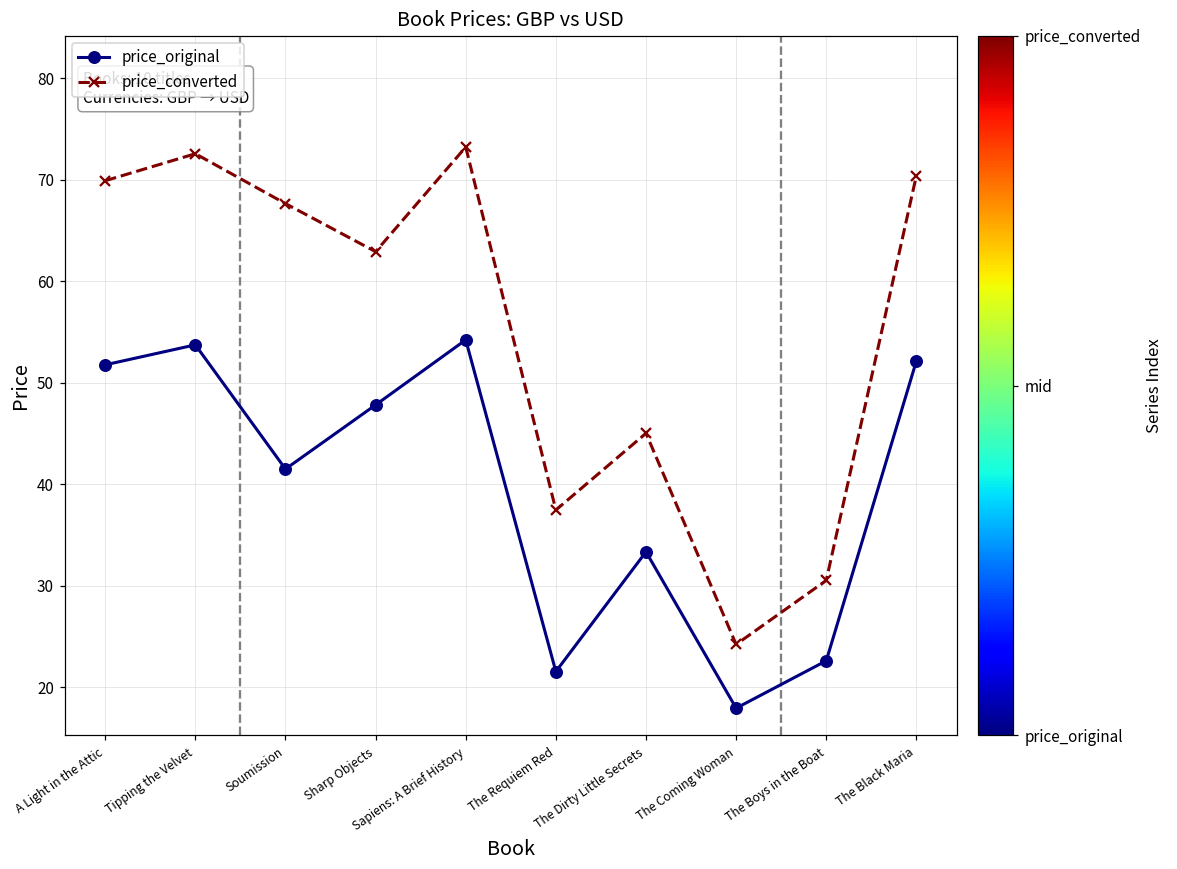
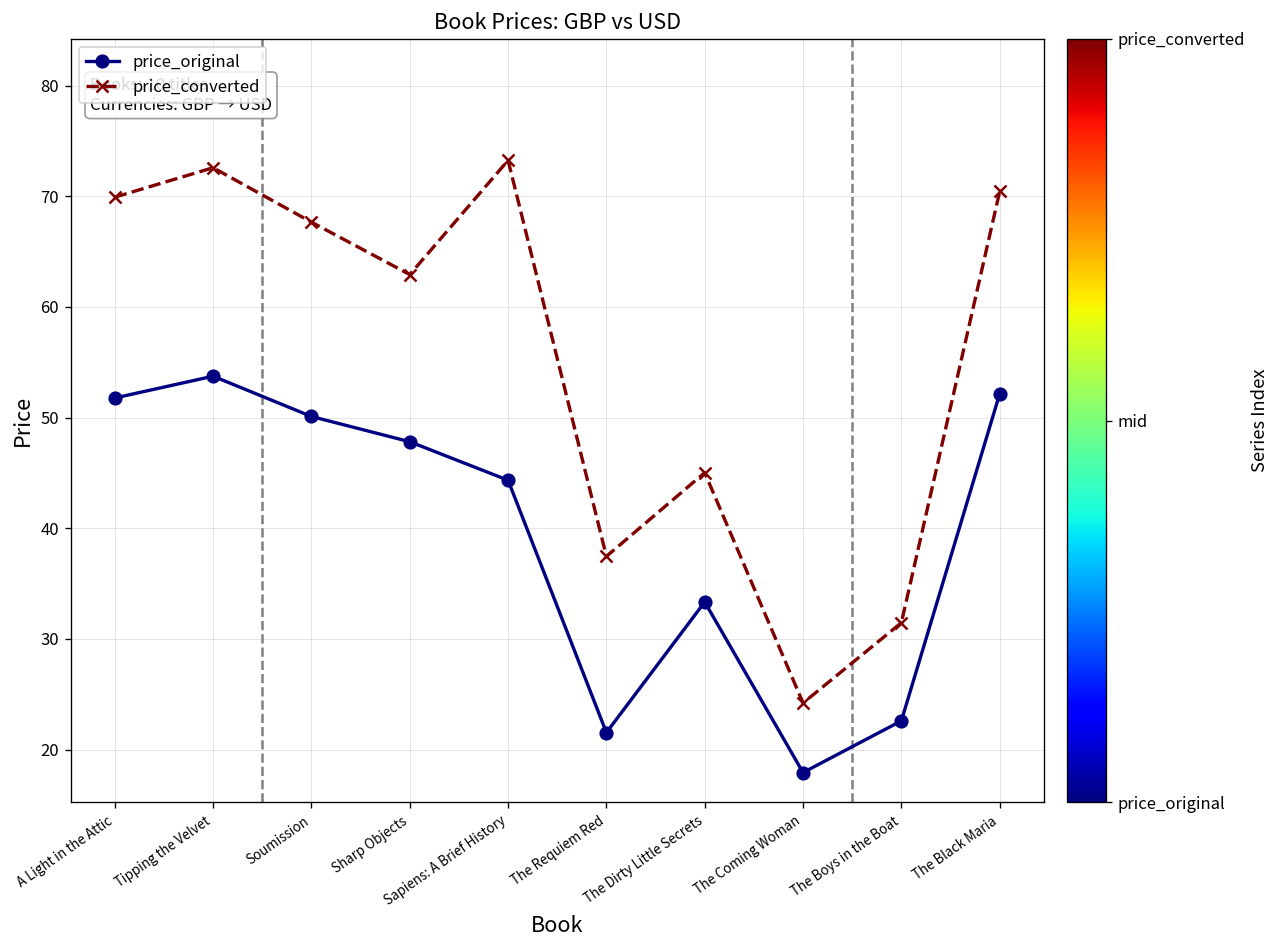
price_original, Soumission: 42 -> 50
price_original, Sapiens: A Brief History: 54 -> 44
price_converted, The Boys in the Boat: 30.5 -> 31.5
